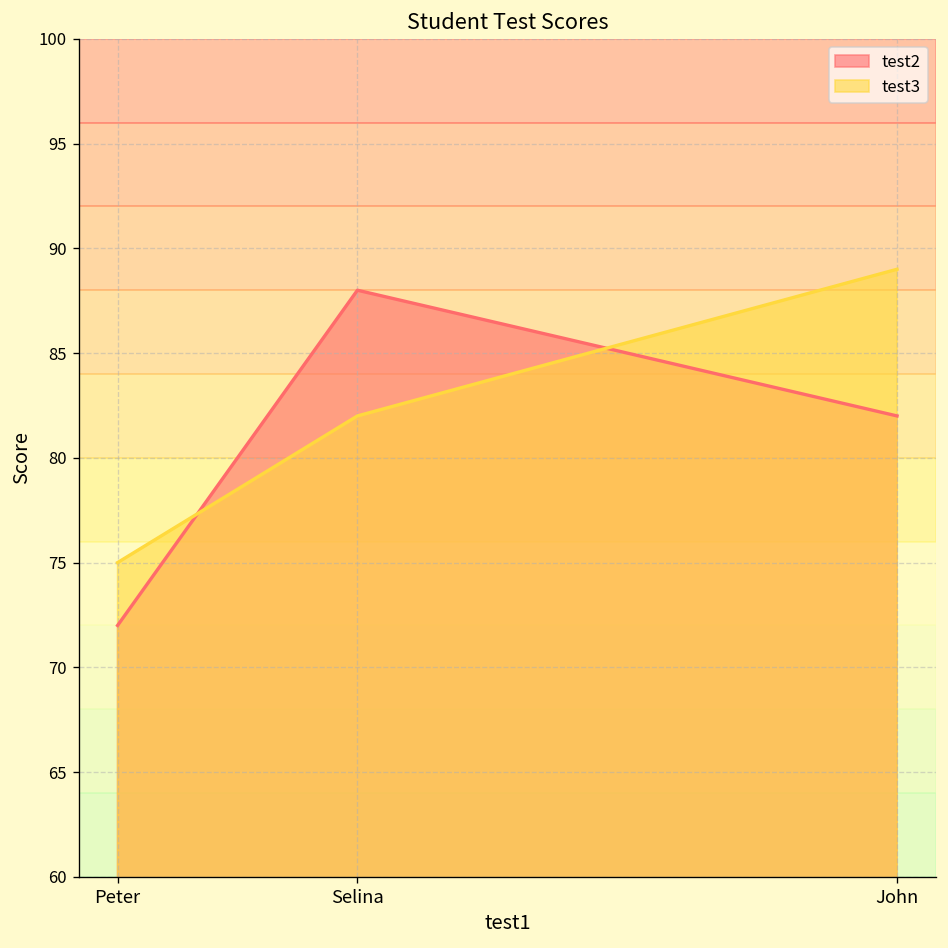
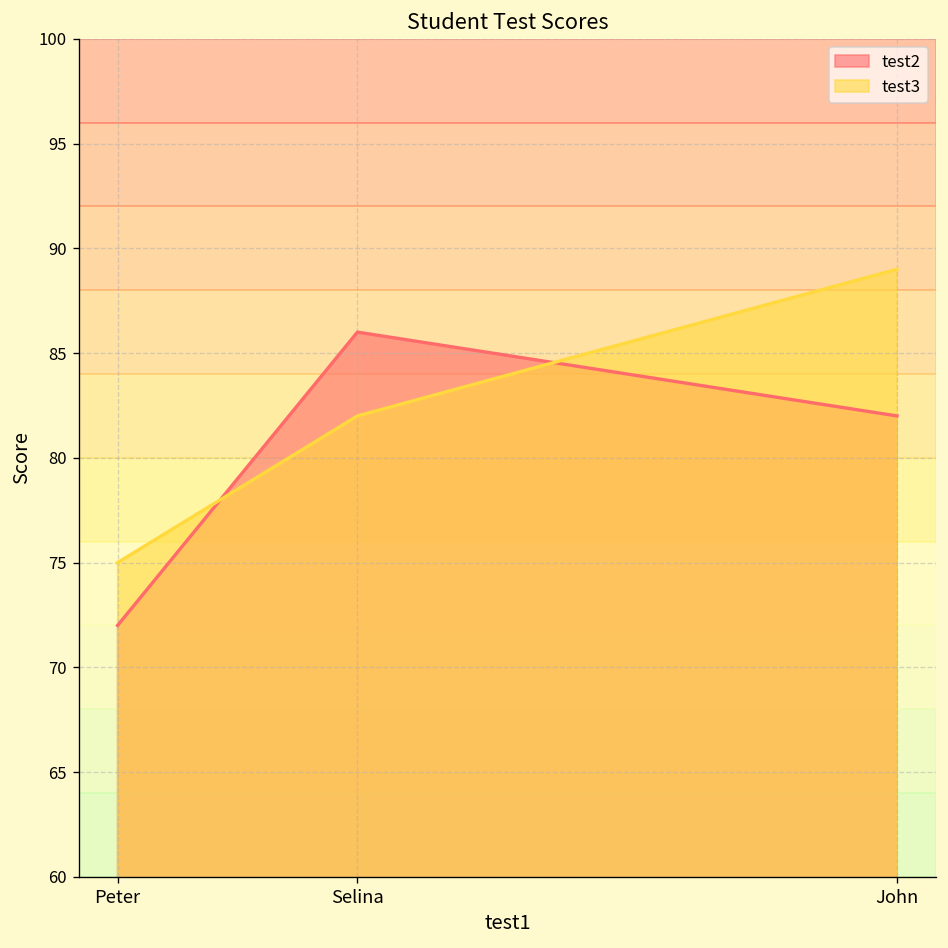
test2, Selina: 88 -> 86
